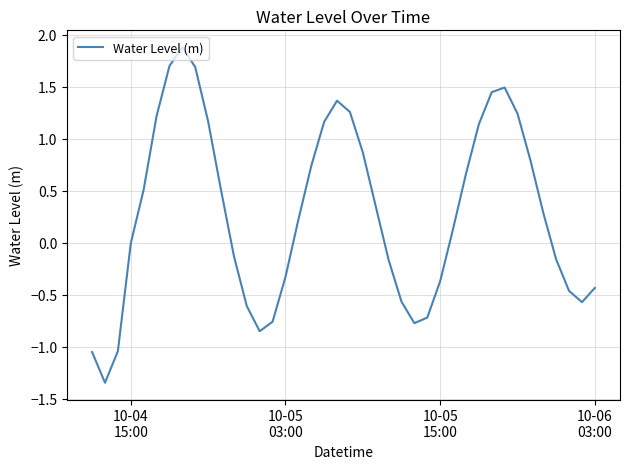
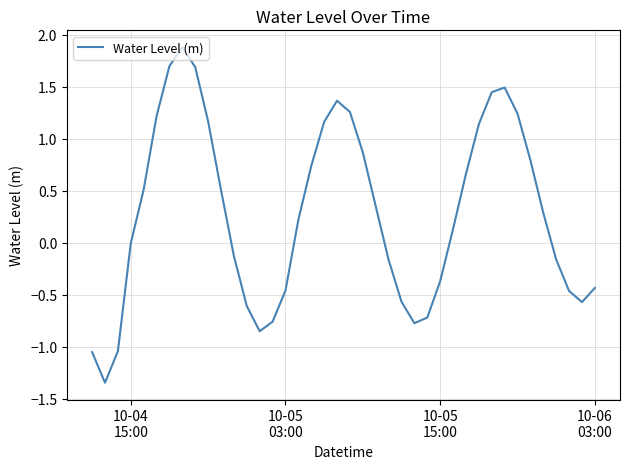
10-05 03:00: -0.33 -> -0.46
